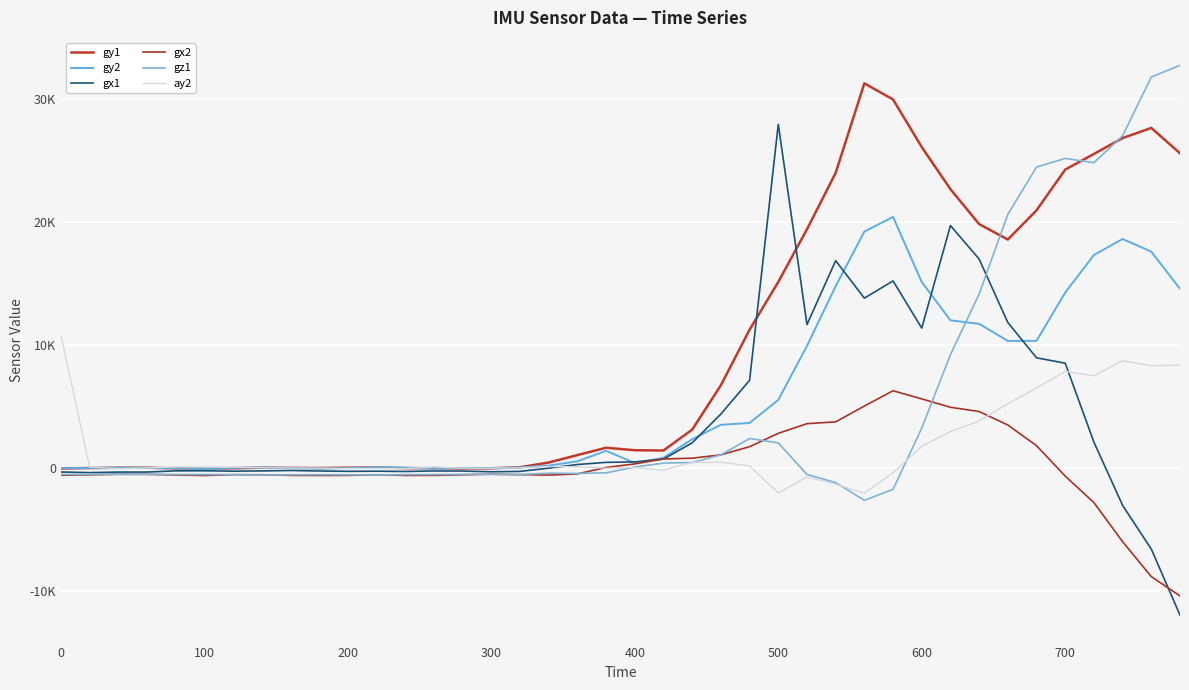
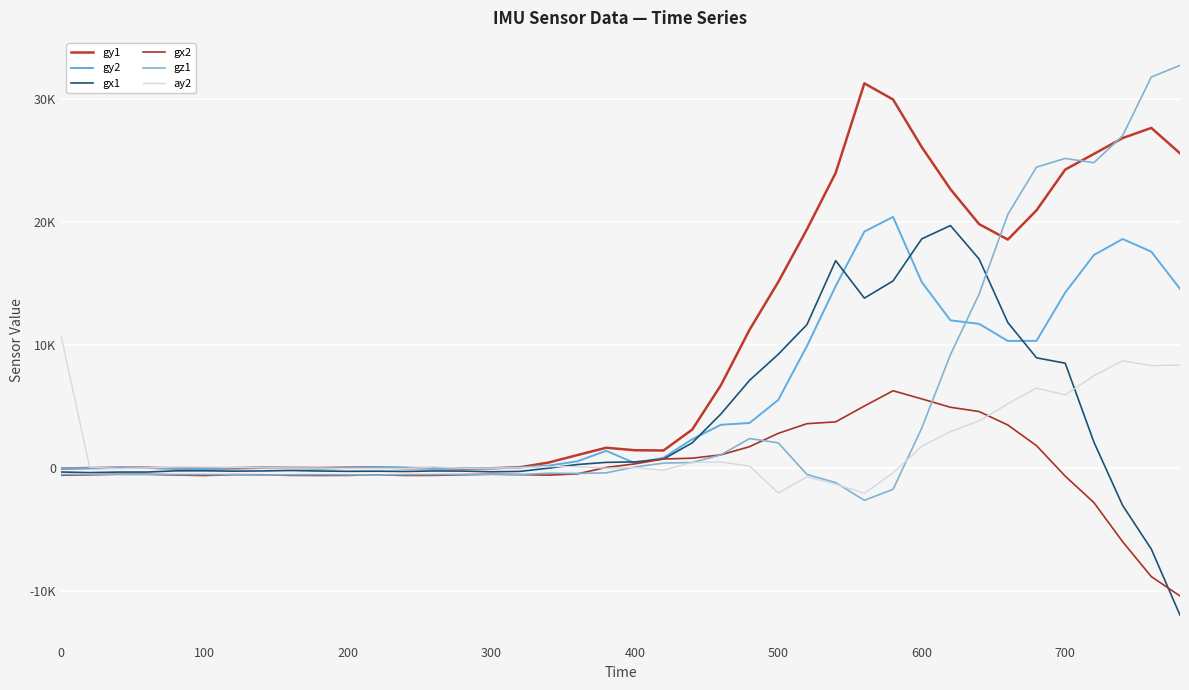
gx1, 500: 28000 -> 9300
gx1, 600: 11400 -> 18700
ay2, 700: 7900 -> 6000
